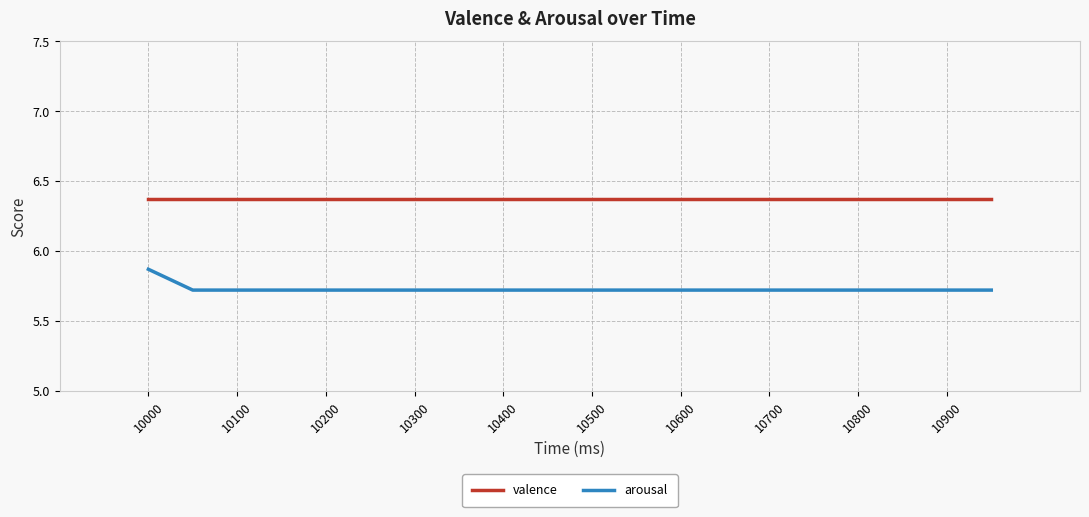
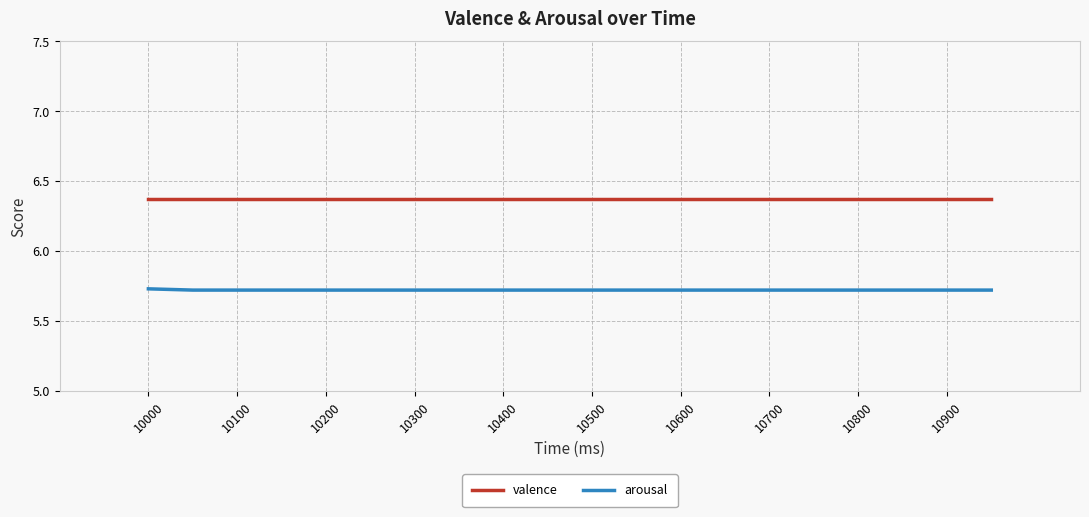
arousal, 10000: 5.87 -> 5.73
